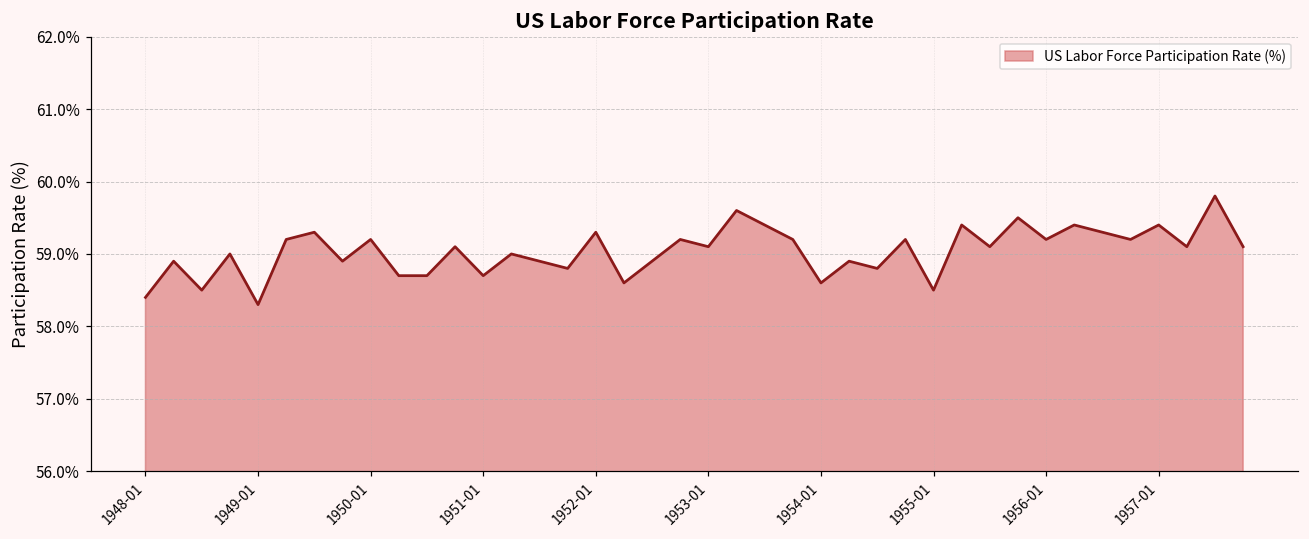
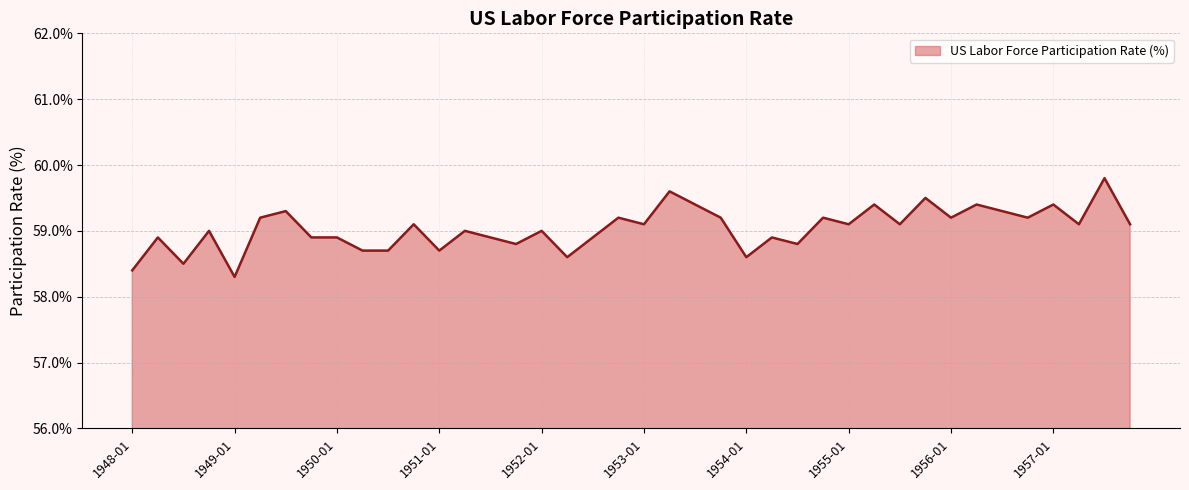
1950-01: 59.2% -> 58.9%
1952-01: 59.3% -> 59.0%
1955-01: 58.5% -> 59.1%
